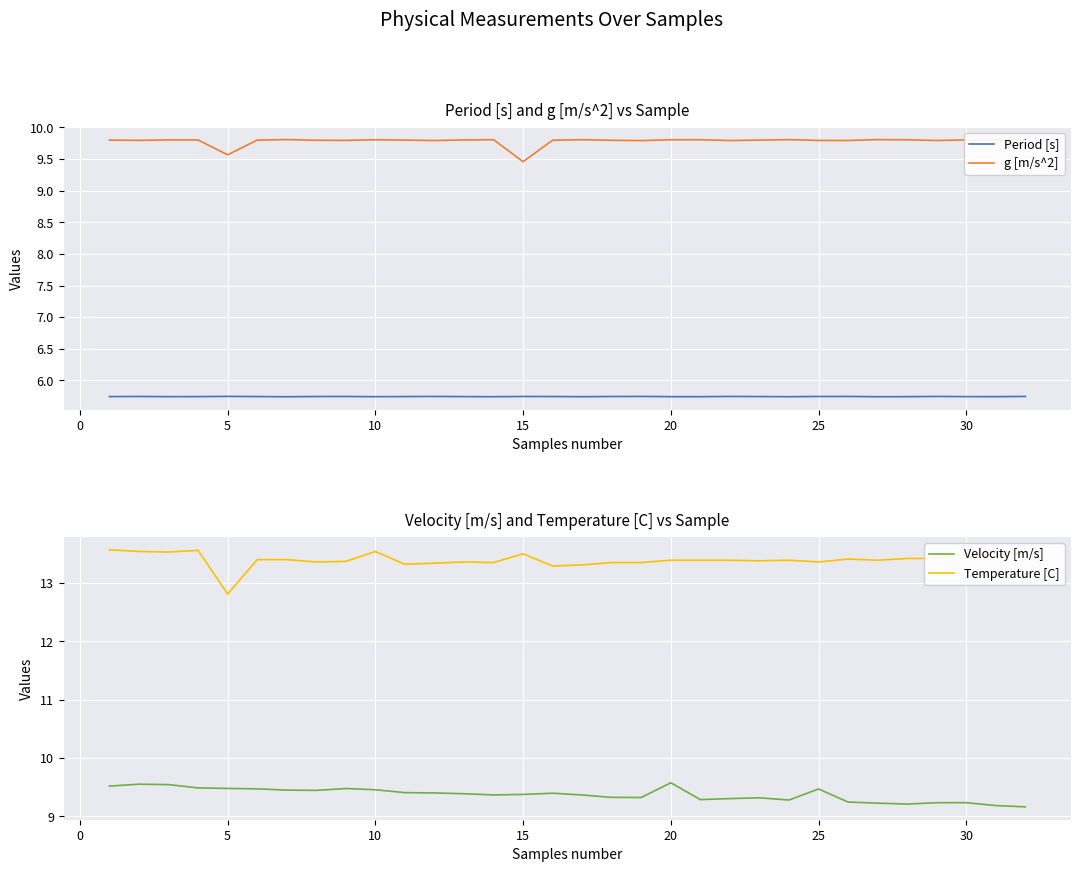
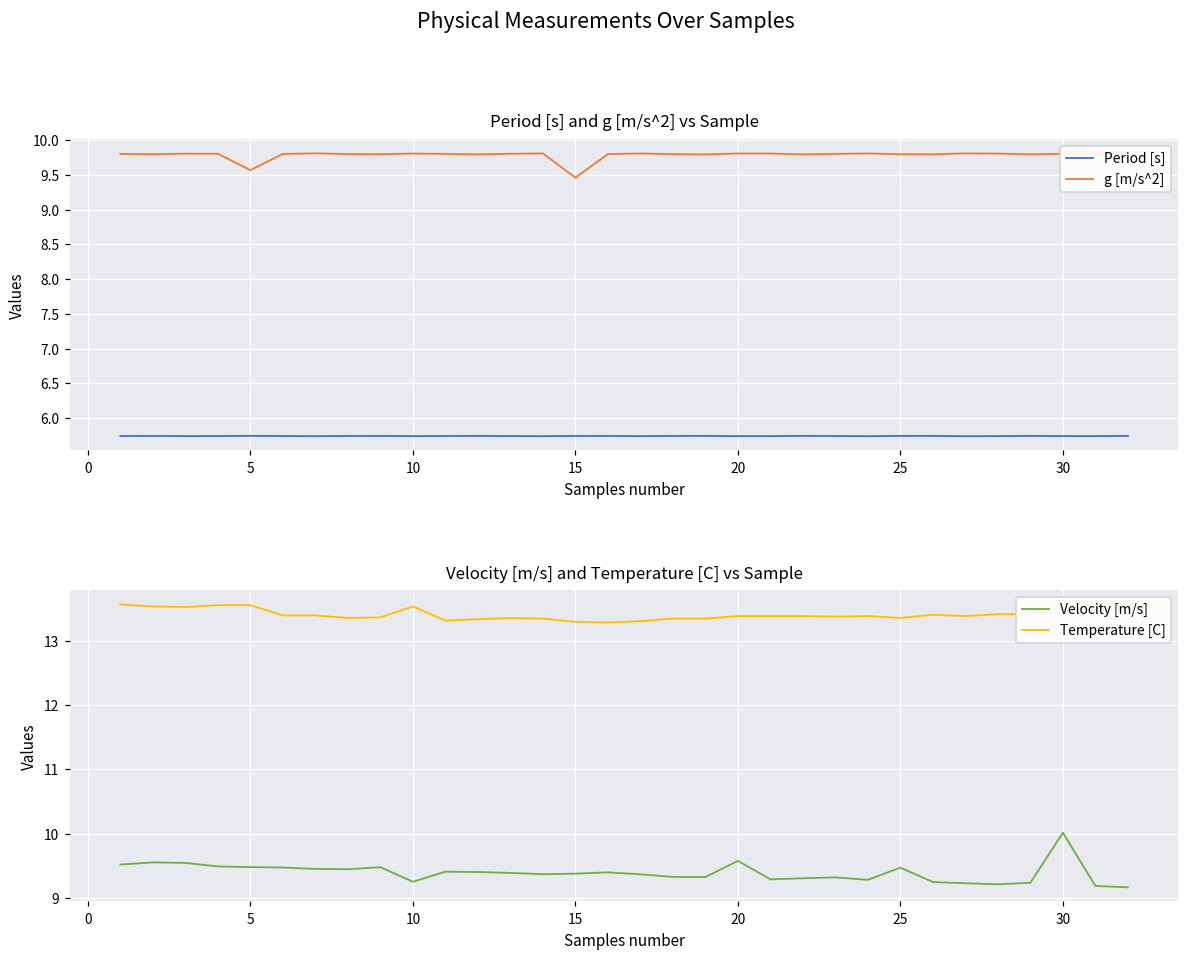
Velocity [m/s] and Temperature [C] vs Sample, Temperature [C], 5: 12.8 -> 13.6
Velocity [m/s] and Temperature [C] vs Sample, Velocity [m/s], 10: 9.5 -> 9.2
Velocity [m/s] and Temperature [C] vs Sample, Temperature [C], 15: 13.5 -> 13.3
Velocity [m/s] and Temperature [C] vs Sample, Velocity [m/s], 30: 9.2 -> 10.0
